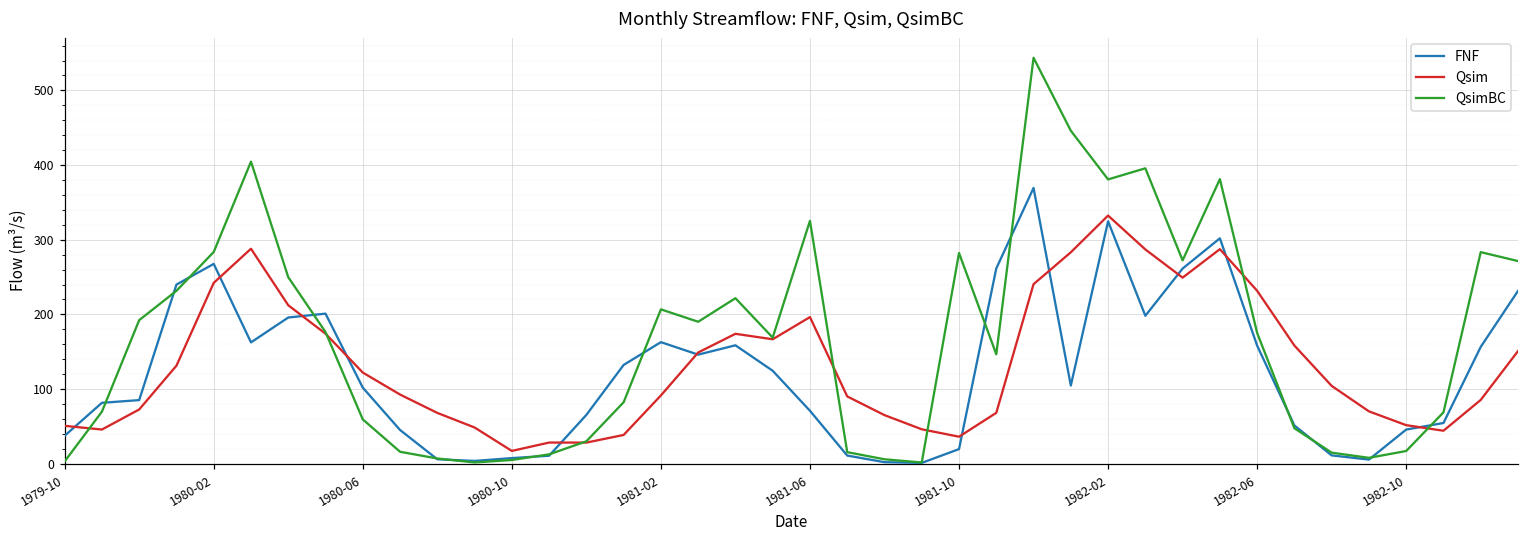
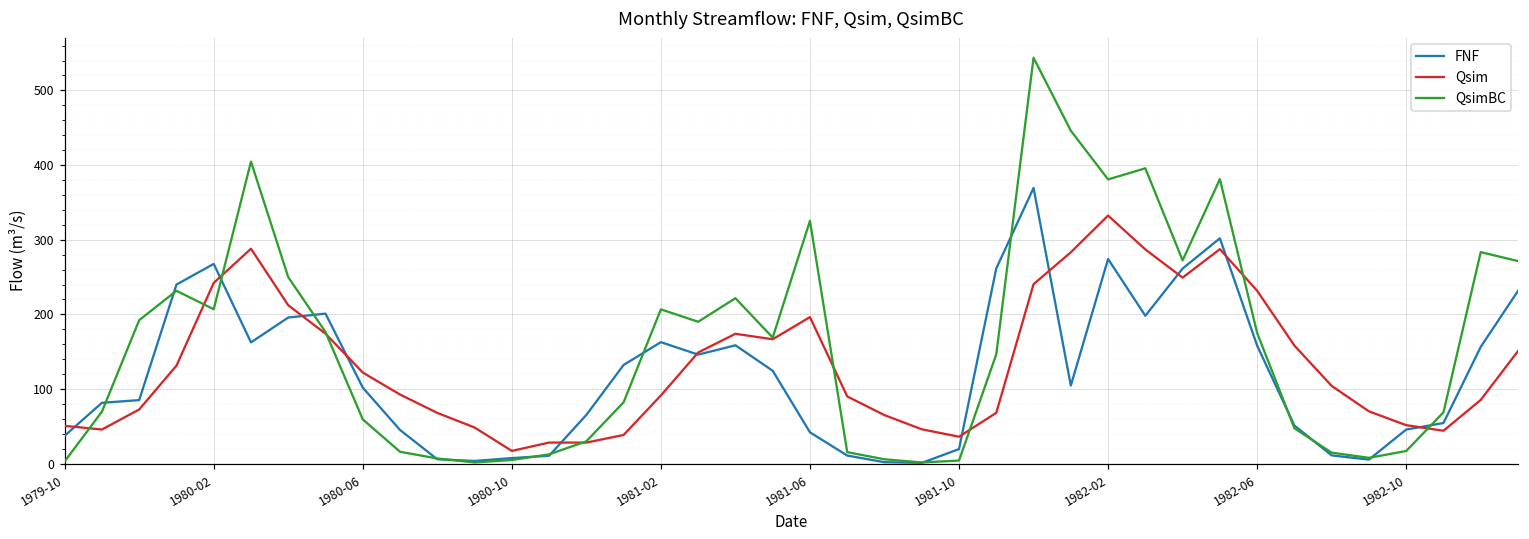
QsimBC, 1980-02: 280 -> 210
FNF, 1981-06: 70 -> 40
QsimBC, 1981-10: 280 -> 0
FNF, 1982-02: 320 -> 270
